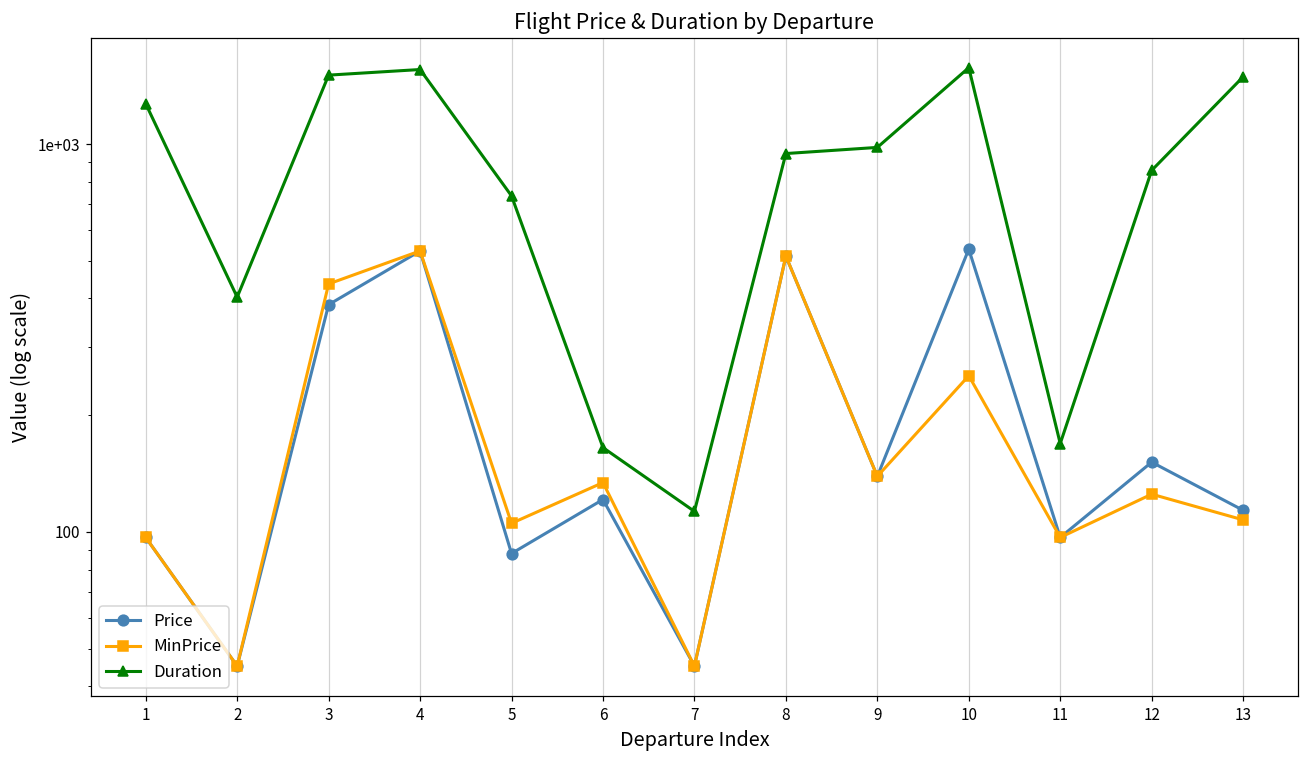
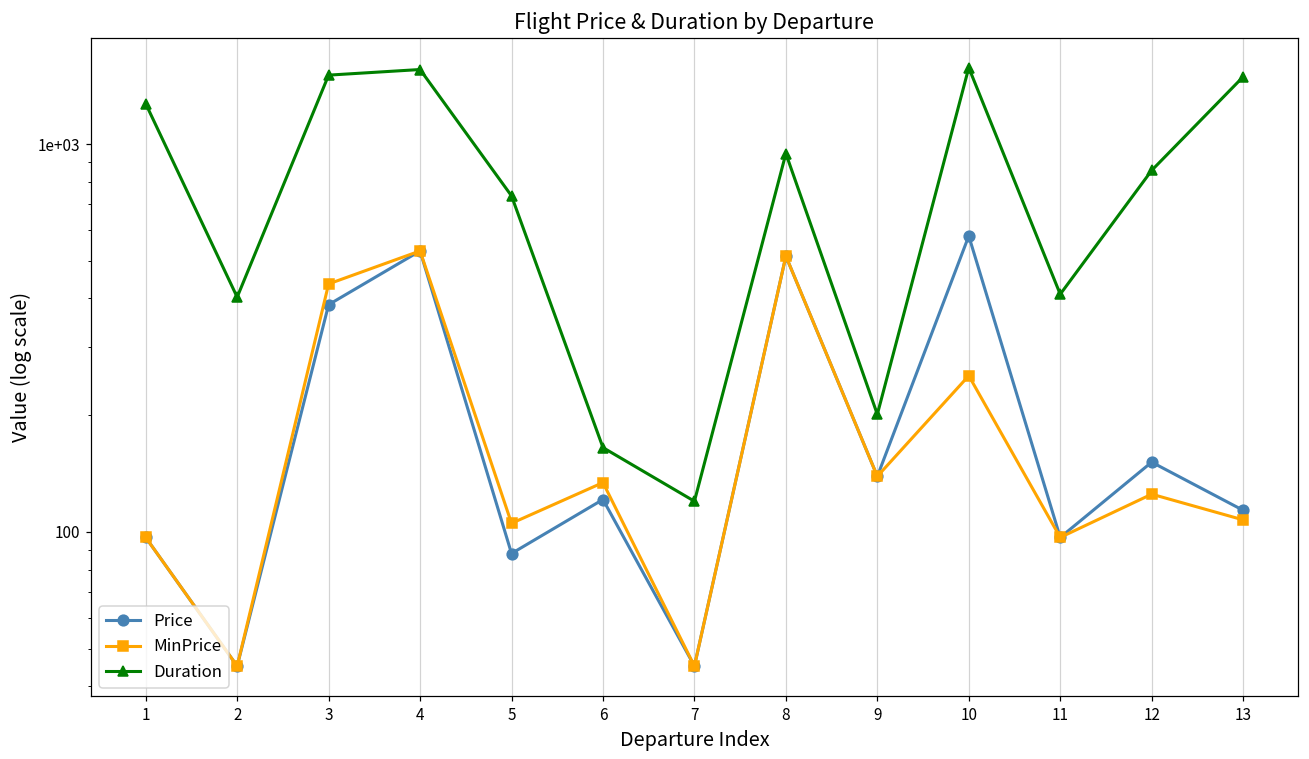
Duration, 7: 113 -> 120
Duration, 9: 980 -> 200
Price, 10: 540 -> 580
Duration, 11: 170 -> 410
